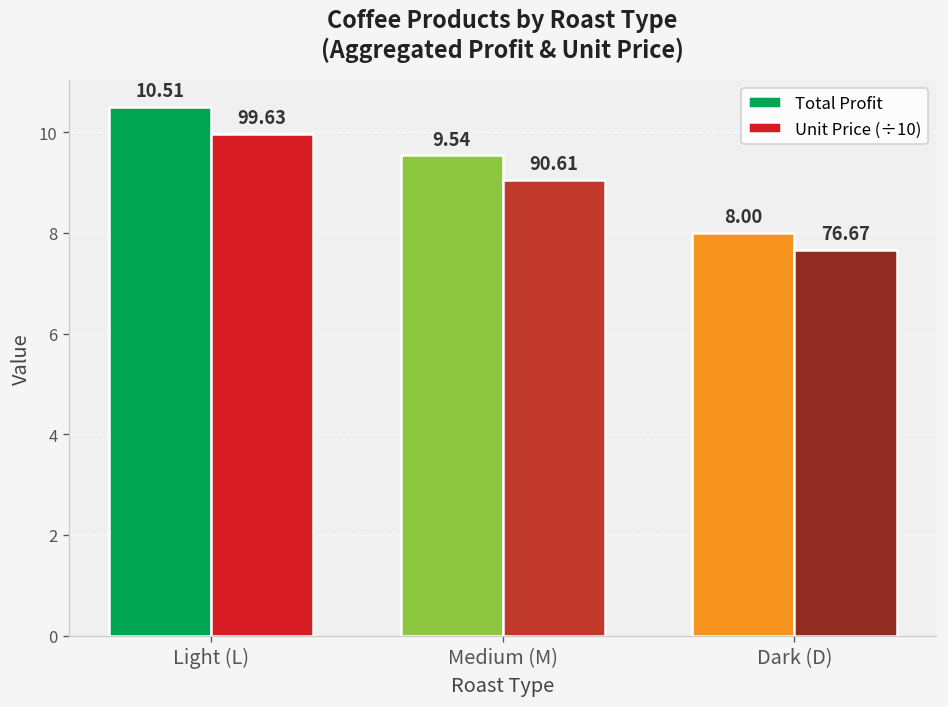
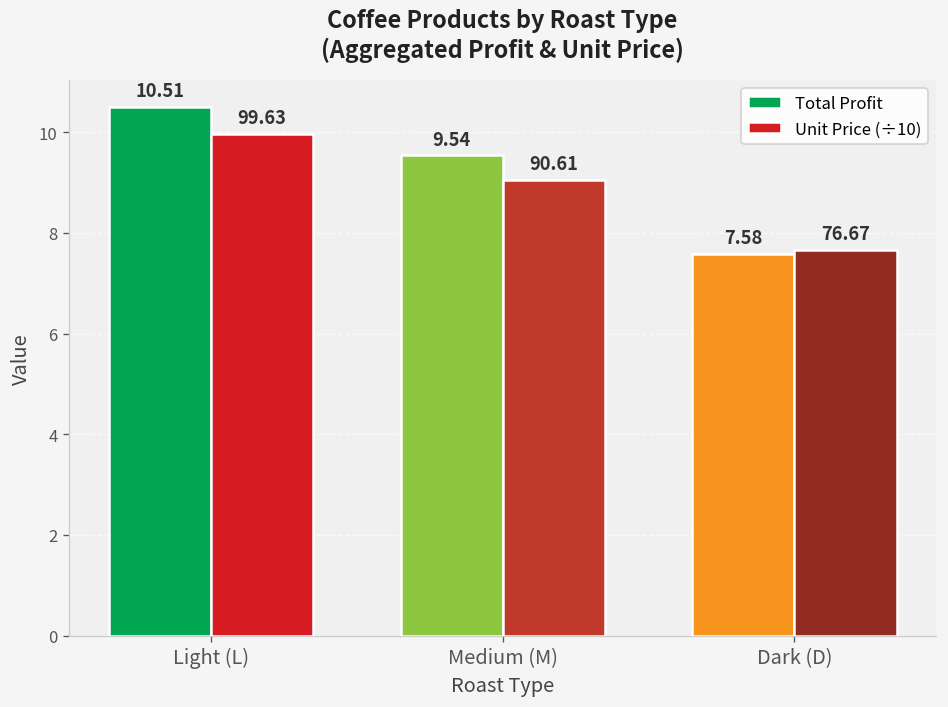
Total Profit, Dark (D): 8.00 -> 7.58
